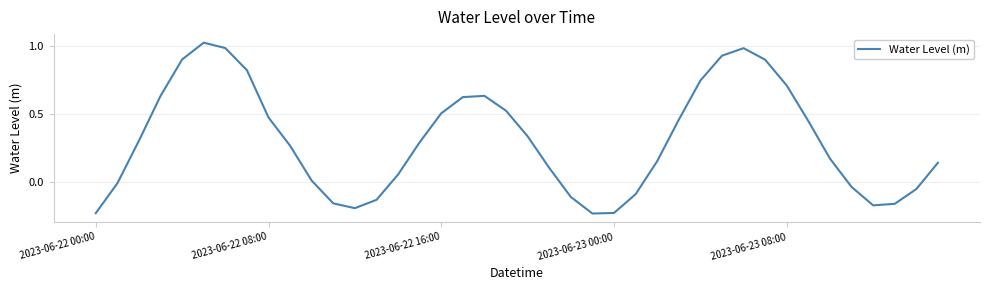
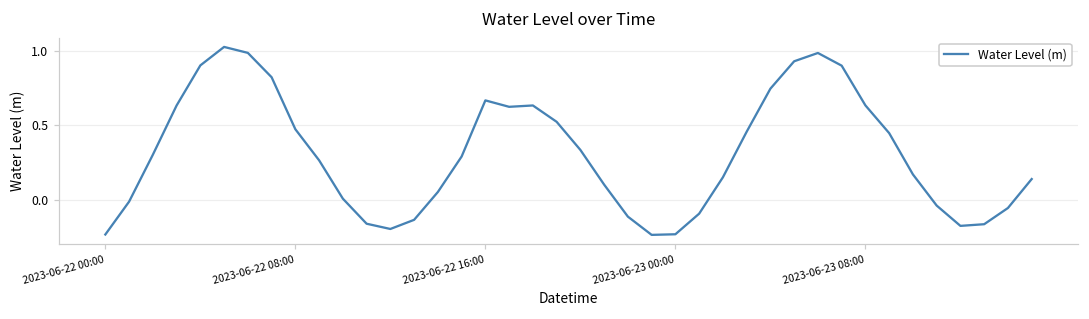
2023-06-22 16:00: 0.50 -> 0.67
2023-06-23 08:00: 0.71 -> 0.63
